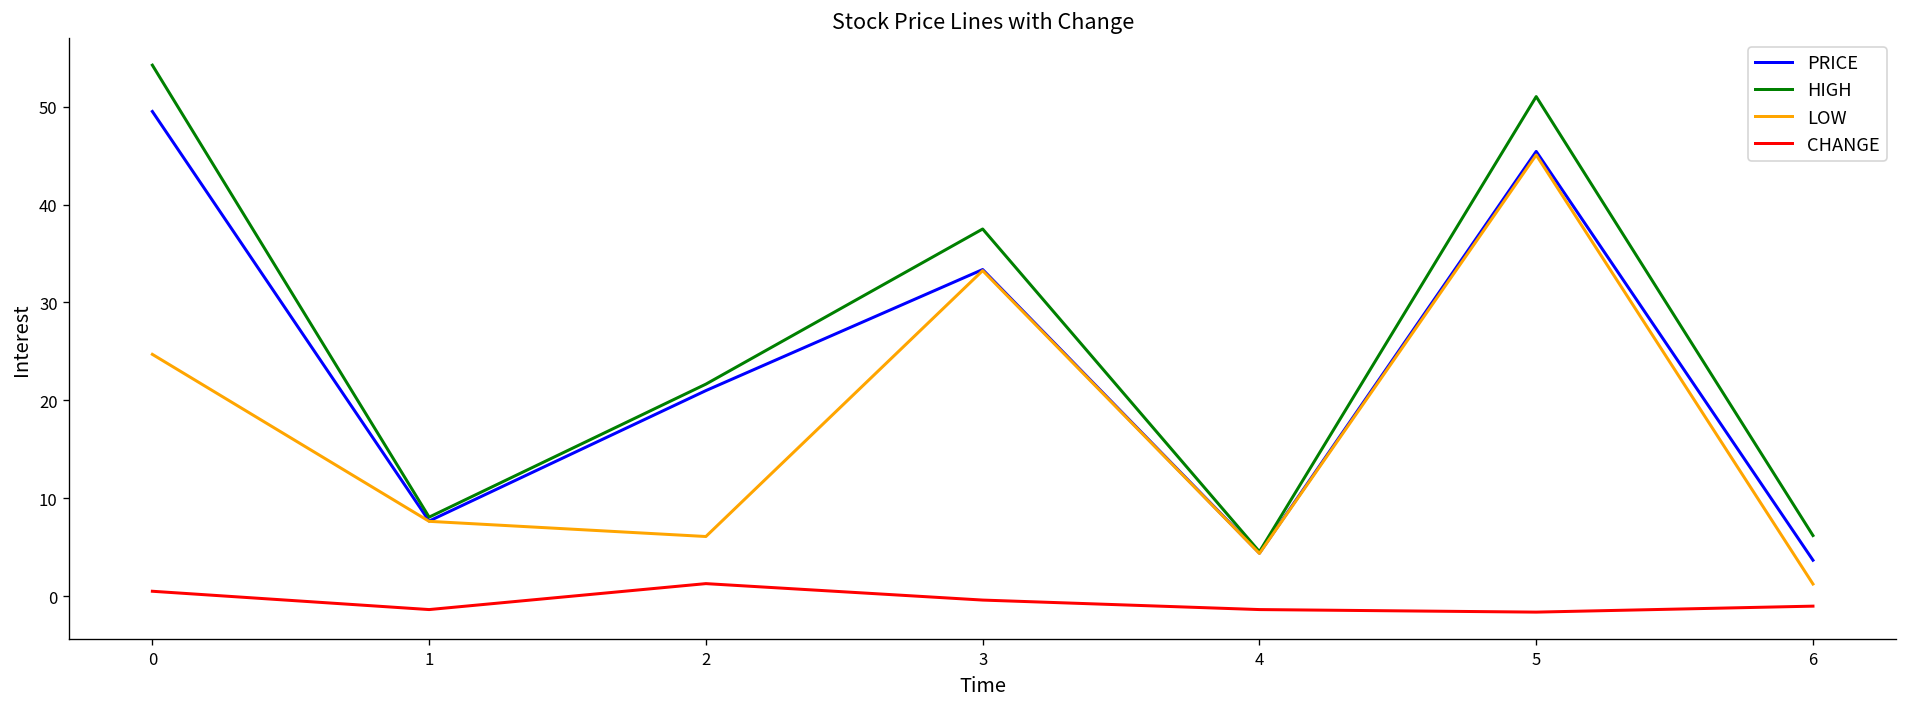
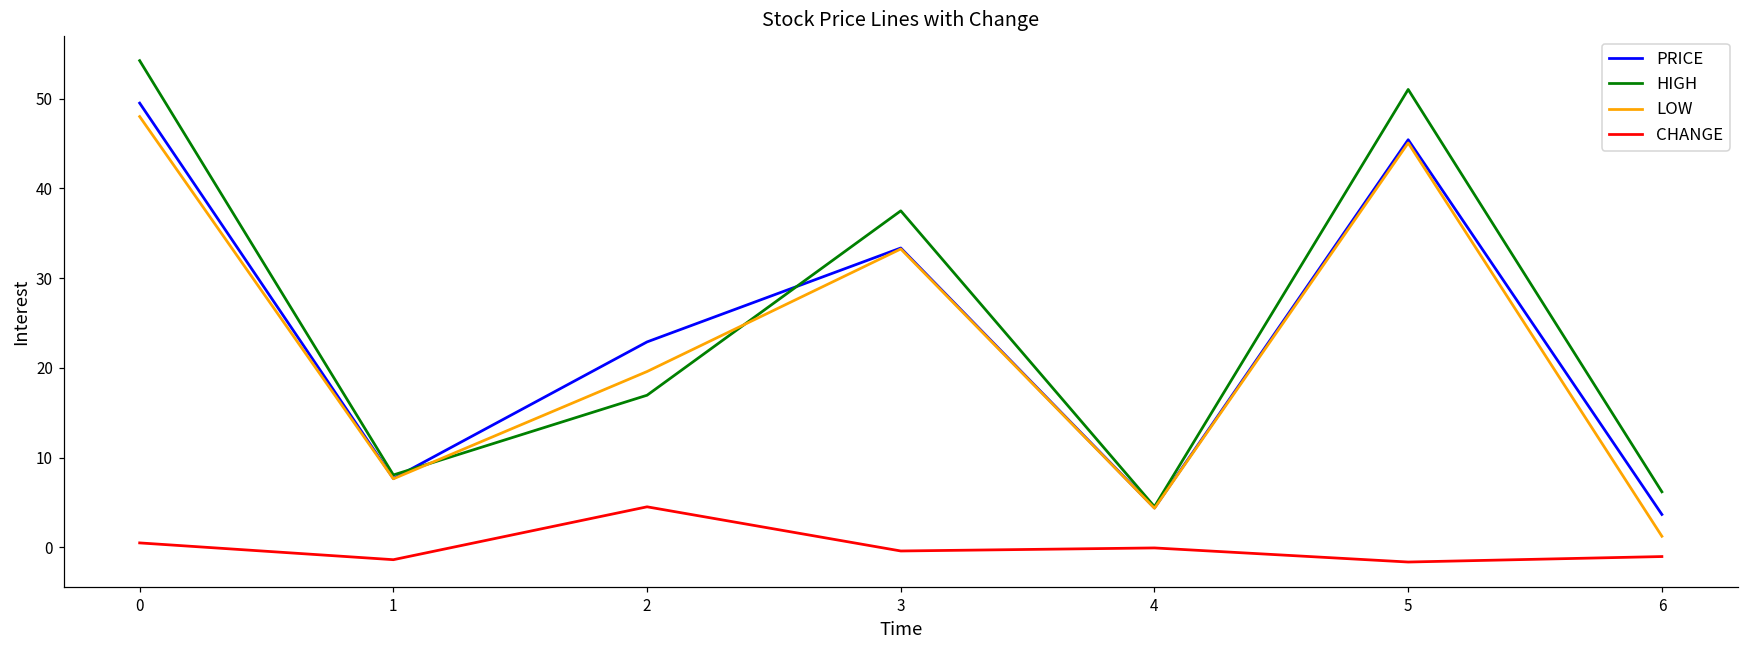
LOW, 0: 25 -> 48
PRICE, 2: 21 -> 23
HIGH, 2: 22 -> 17
LOW, 2: 6 -> 20
CHANGE, 2: 1 -> 5
CHANGE, 4: -1 -> 0
